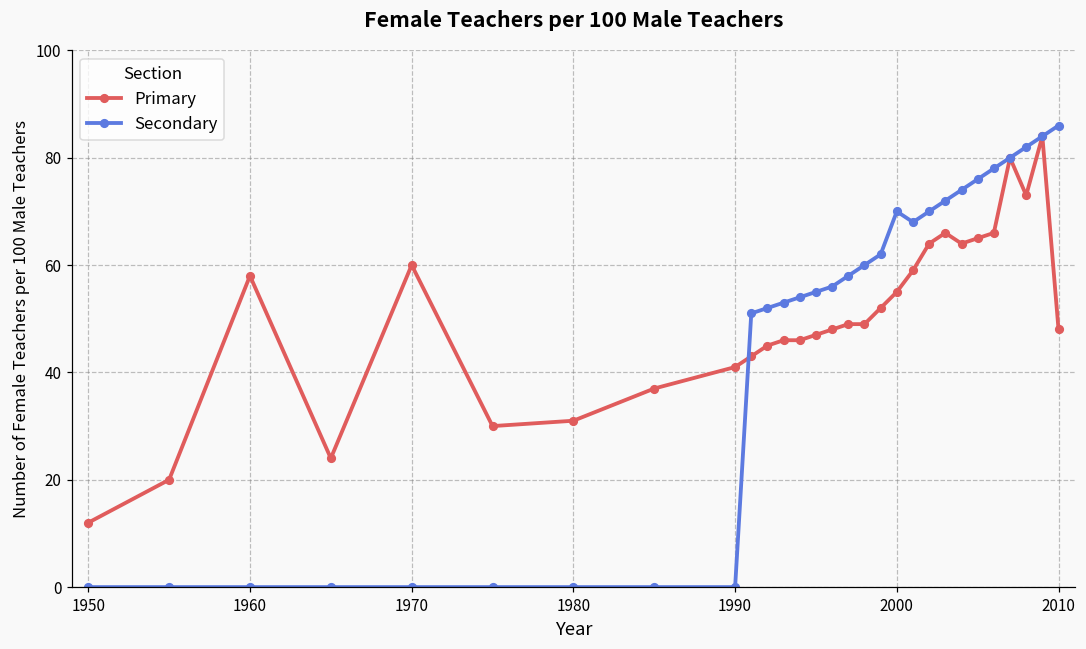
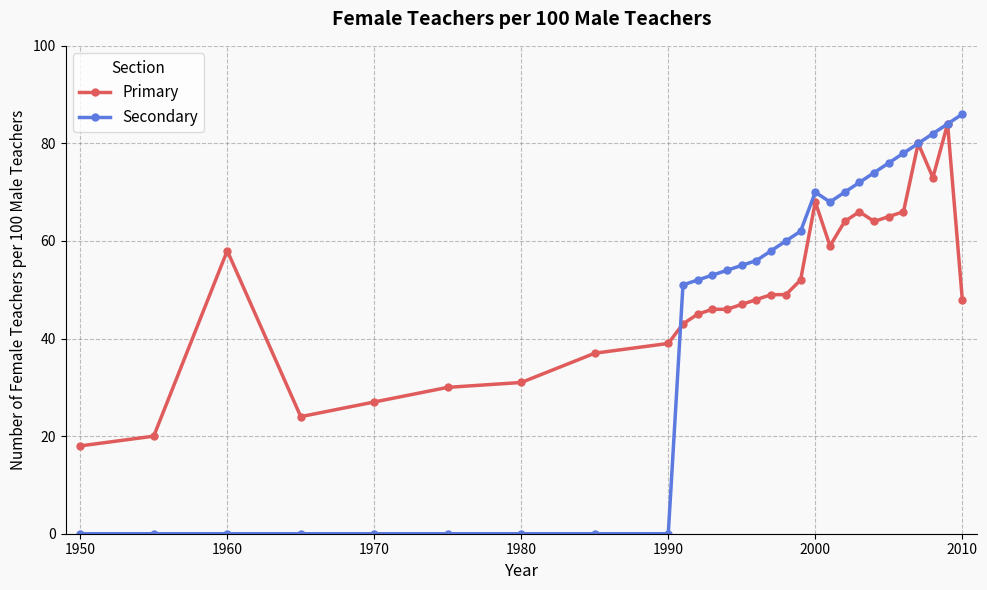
Primary, 1950: 12 -> 18
Primary, 1970: 60 -> 27
Primary, 1990: 41 -> 39
Primary, 2000: 55 -> 68
